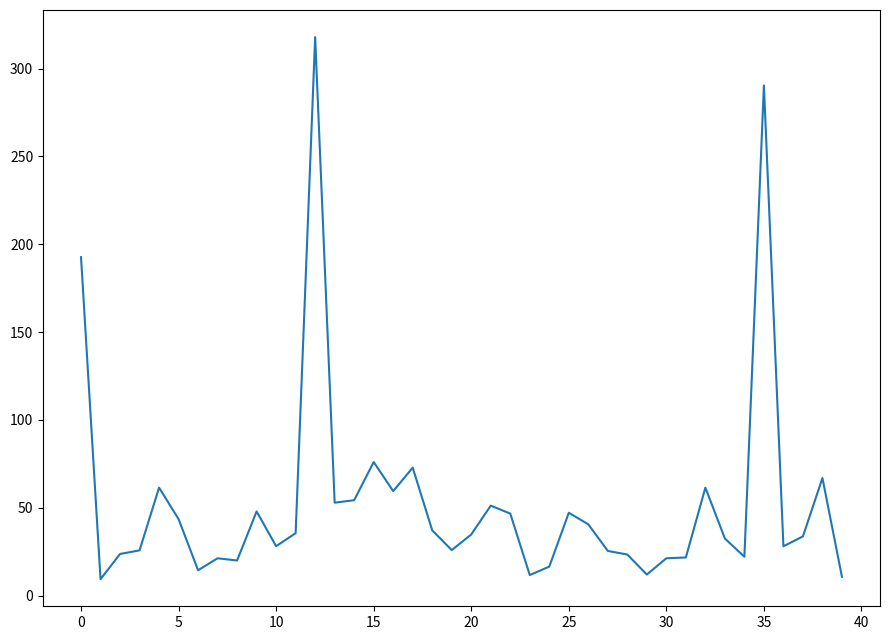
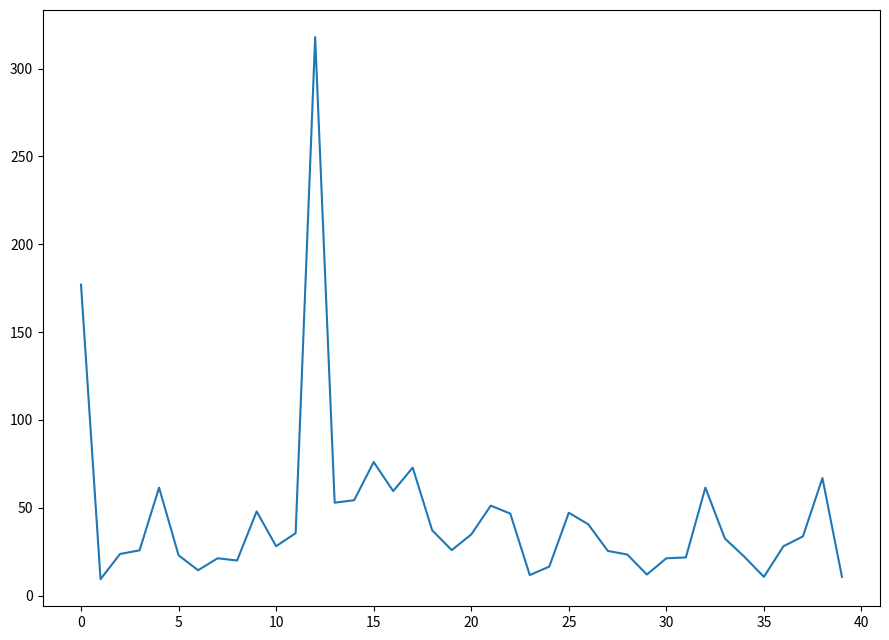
0: 193 -> 177
5: 44 -> 23
35: 290 -> 11
